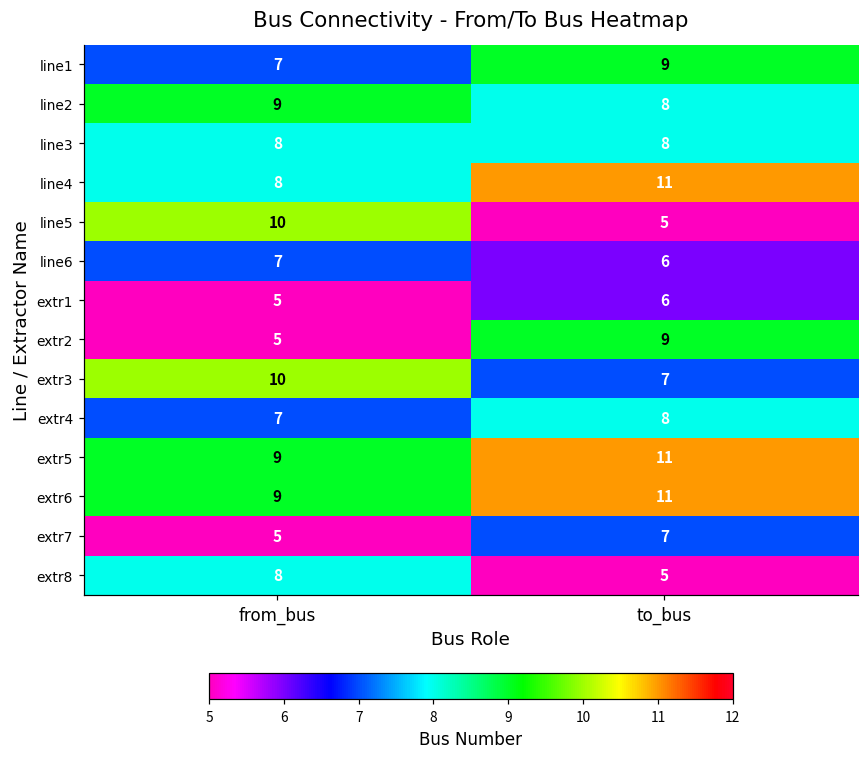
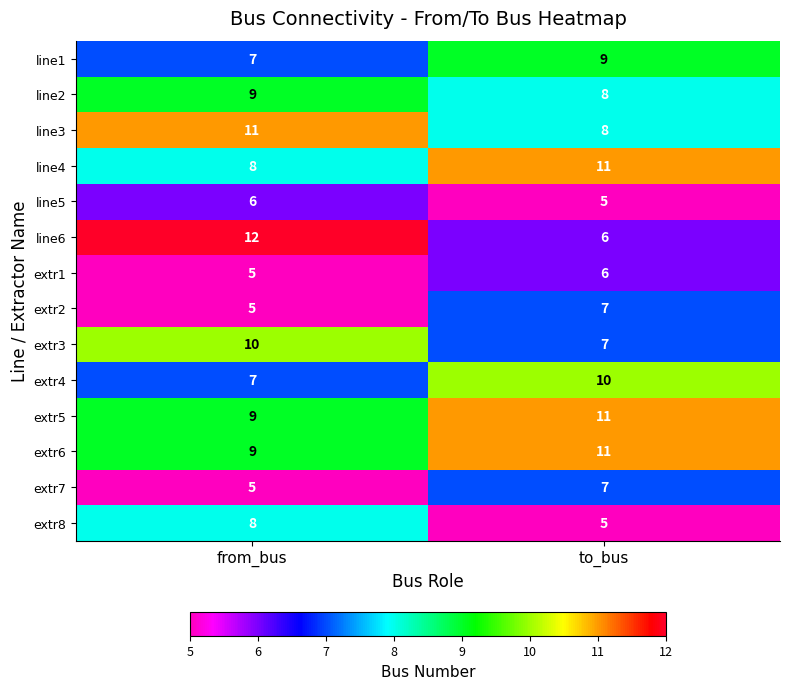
line3, from_bus: 8 -> 11
line5, from_bus: 10 -> 6
line6, from_bus: 7 -> 12
extr2, to_bus: 9 -> 7
extr4, to_bus: 8 -> 10
